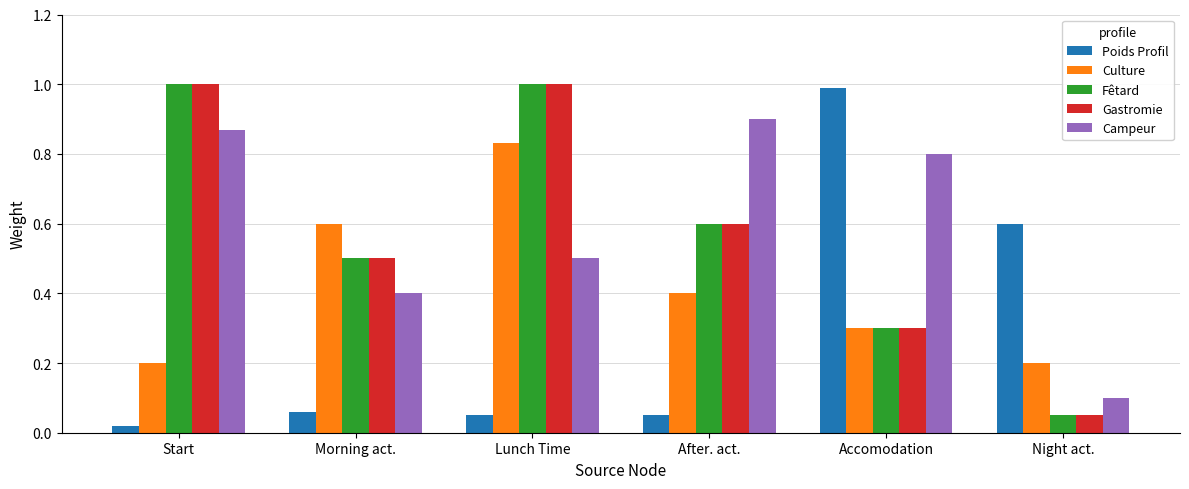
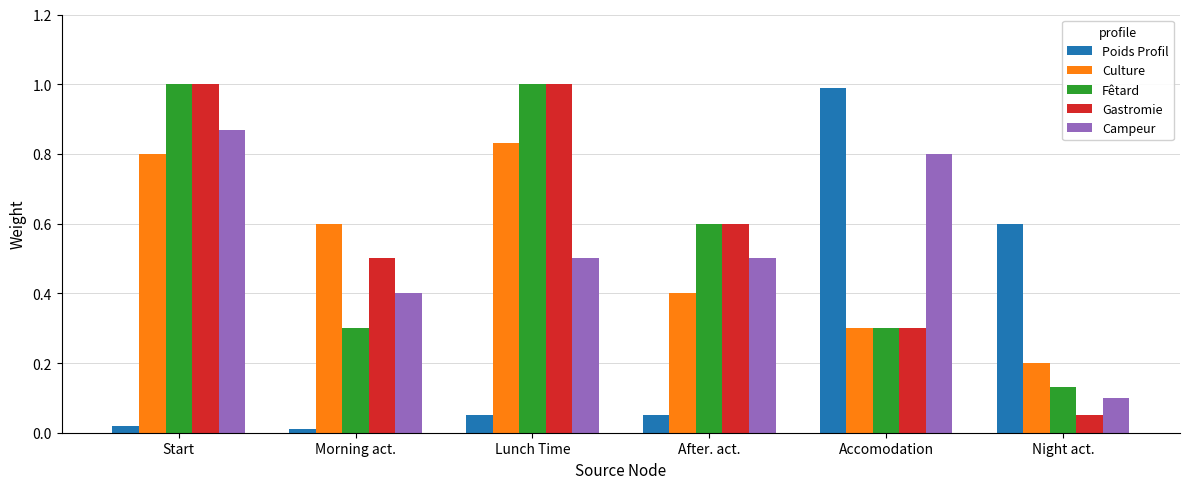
Culture, Start: 0.2 -> 0.8
Poids Profil, Morning act.: 0.06 -> 0.01
Fêtard, Morning act.: 0.5 -> 0.3
Campeur, After. act.: 0.9 -> 0.5
Fêtard, Night act.: 0.05 -> 0.13
